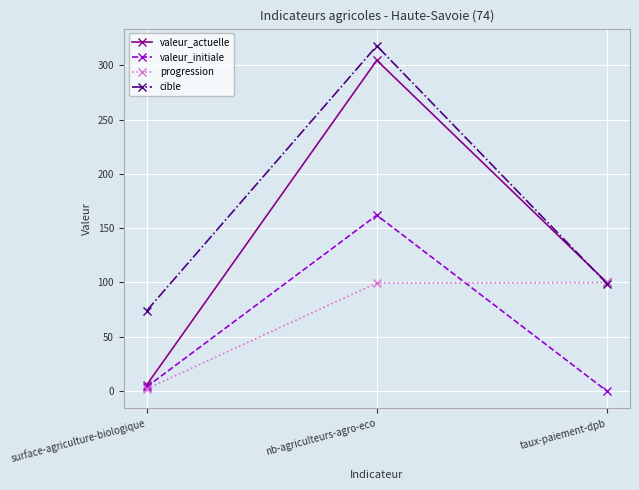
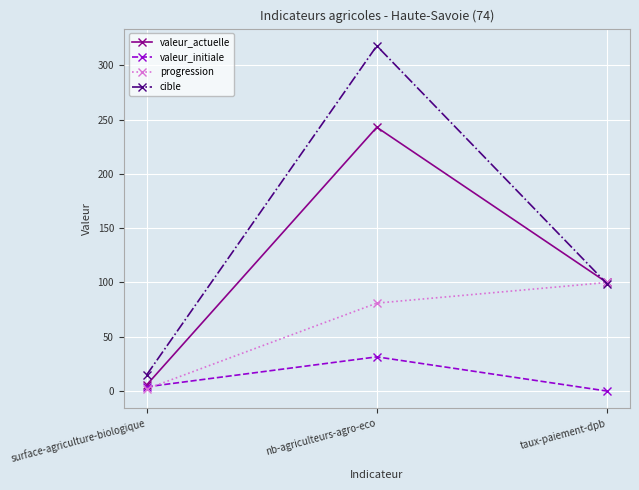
cible, surface-agriculture-biologique: 74 -> 15
valeur_actuelle, nb-agriculteurs-agro-eco: 305 -> 243
valeur_initiale, nb-agriculteurs-agro-eco: 162 -> 32
progression, nb-agriculteurs-agro-eco: 100 -> 81
